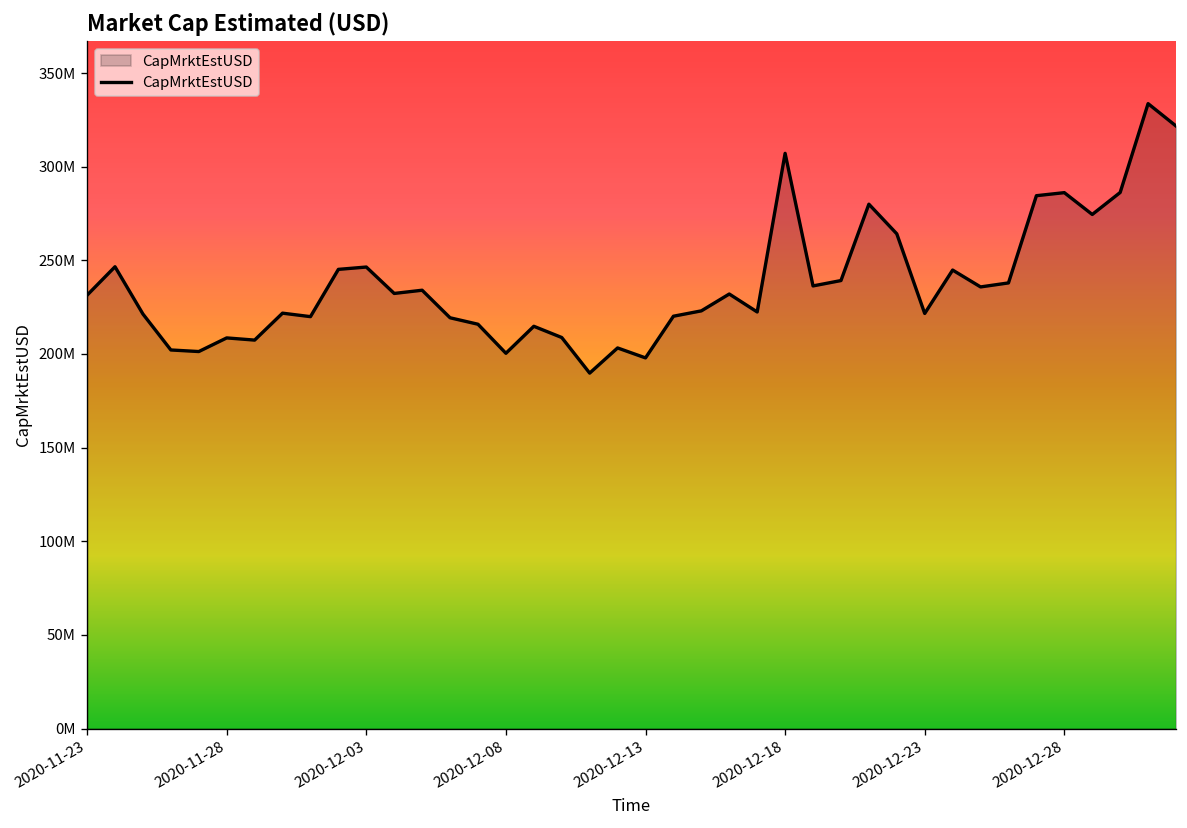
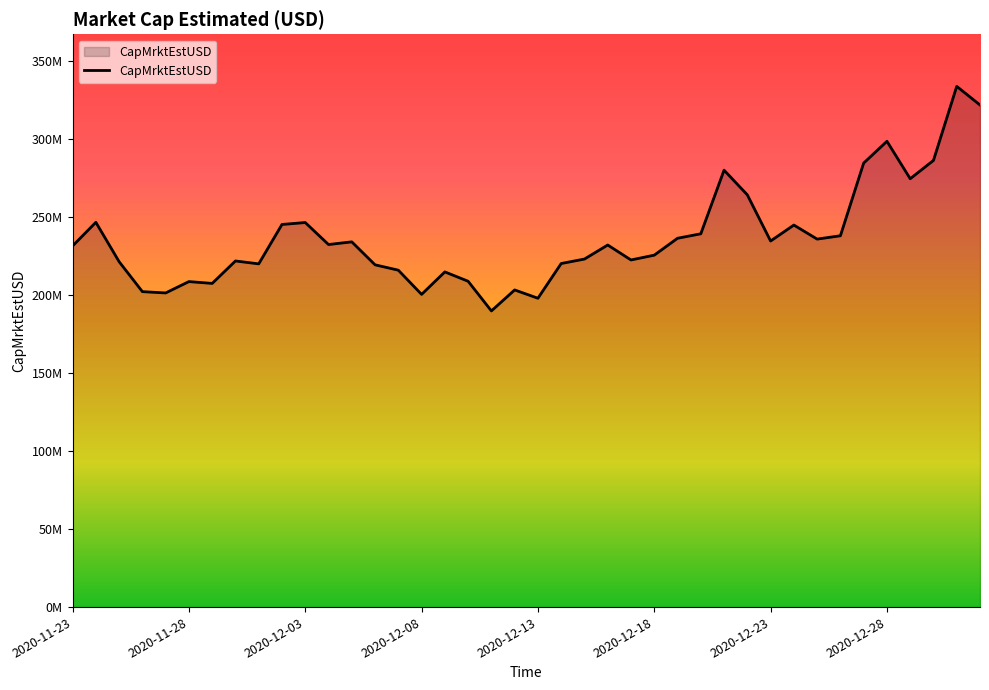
2020-12-18: 307000000 -> 226000000
2020-12-23: 222000000 -> 235000000
2020-12-28: 286000000 -> 298000000
